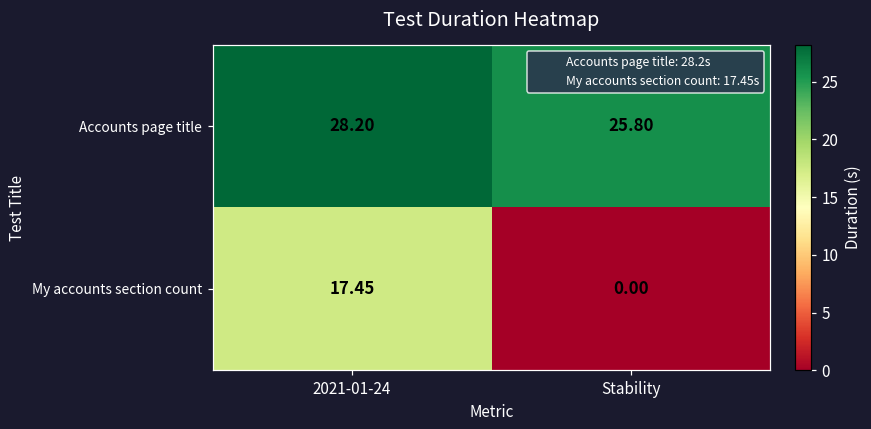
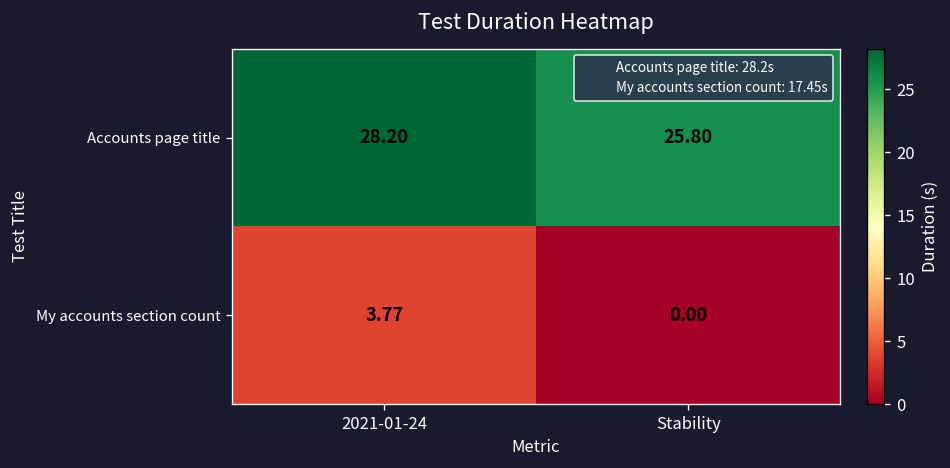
My accounts section count, 2021-01-24: 17.45 -> 3.77
